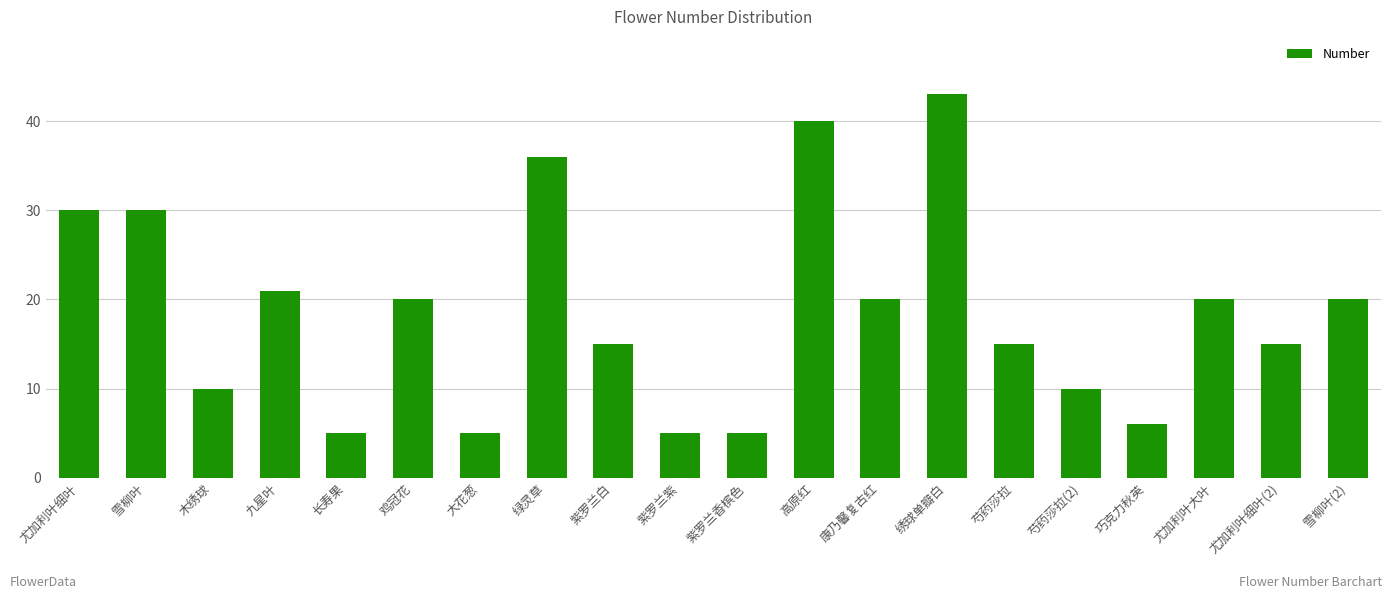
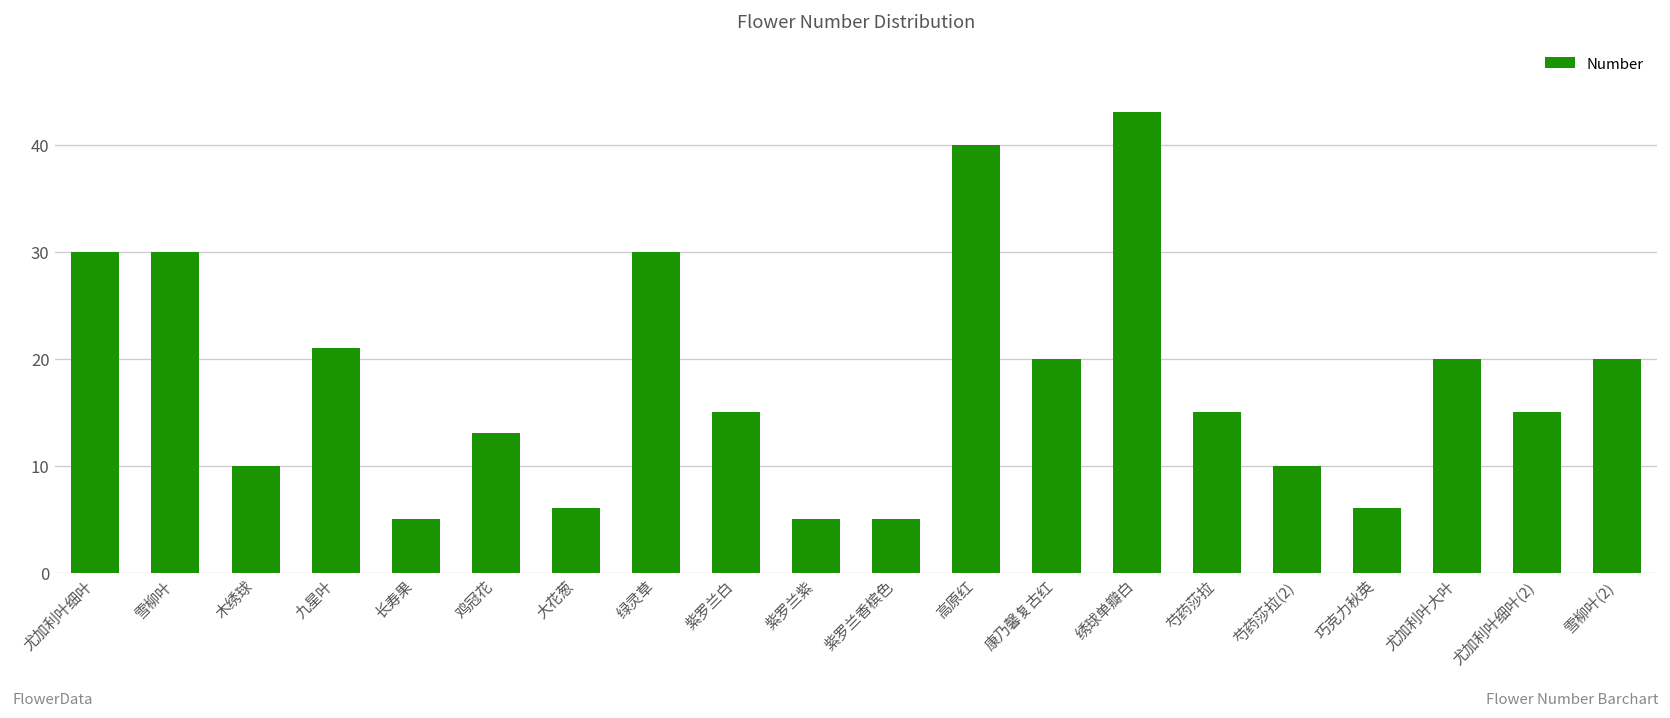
鸡冠花: 20 -> 13
大花葱: 5 -> 6
绿灵草: 36 -> 30
